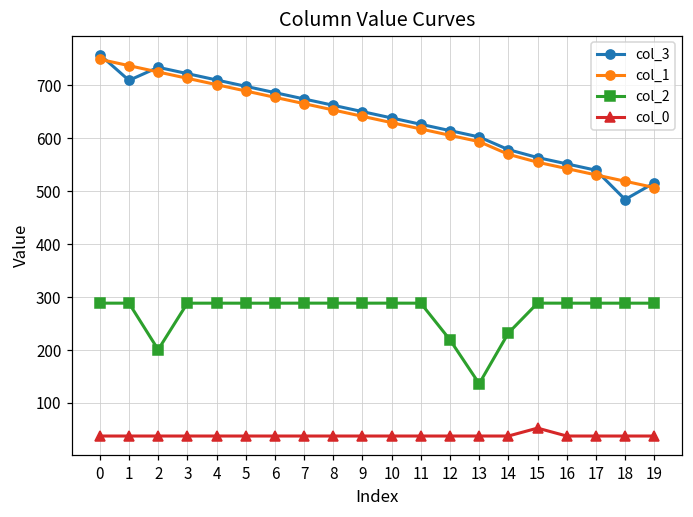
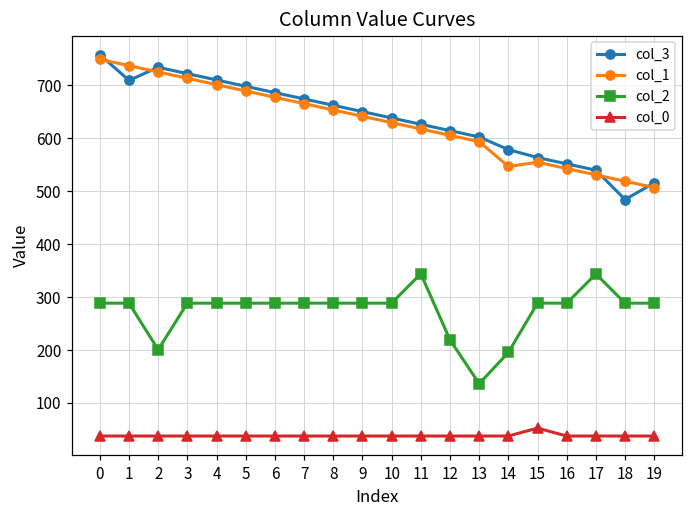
col_2, 11: 290 -> 340
col_1, 14: 570 -> 550
col_2, 14: 230 -> 200
col_2, 17: 290 -> 340
